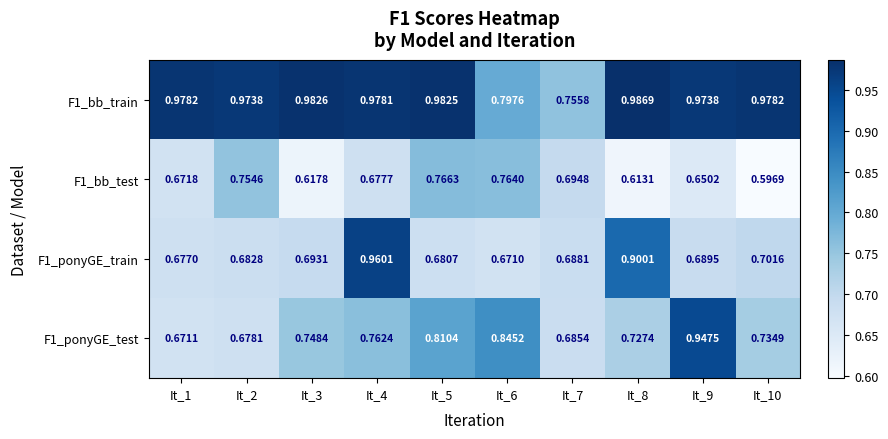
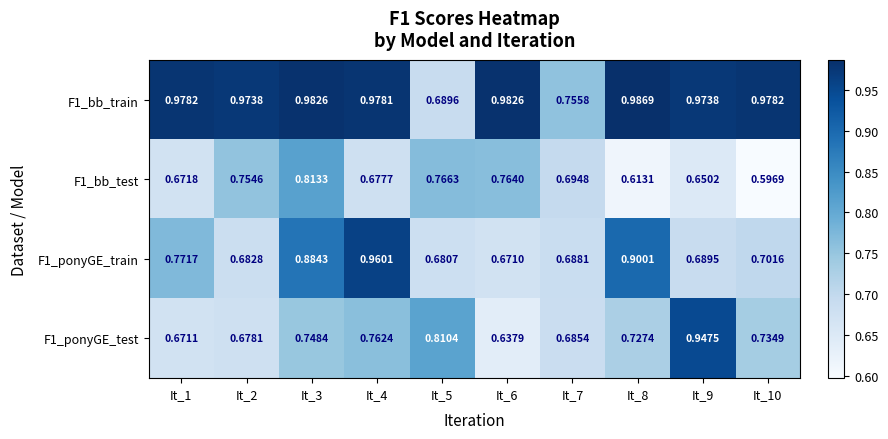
F1_bb_train, It_5: 0.9825 -> 0.6896
F1_bb_train, It_6: 0.7976 -> 0.9826
F1_bb_test, It_3: 0.6178 -> 0.8133
F1_ponyGE_train, It_1: 0.6770 -> 0.7717
F1_ponyGE_train, It_3: 0.6931 -> 0.8843
F1_ponyGE_test, It_6: 0.8452 -> 0.6379
